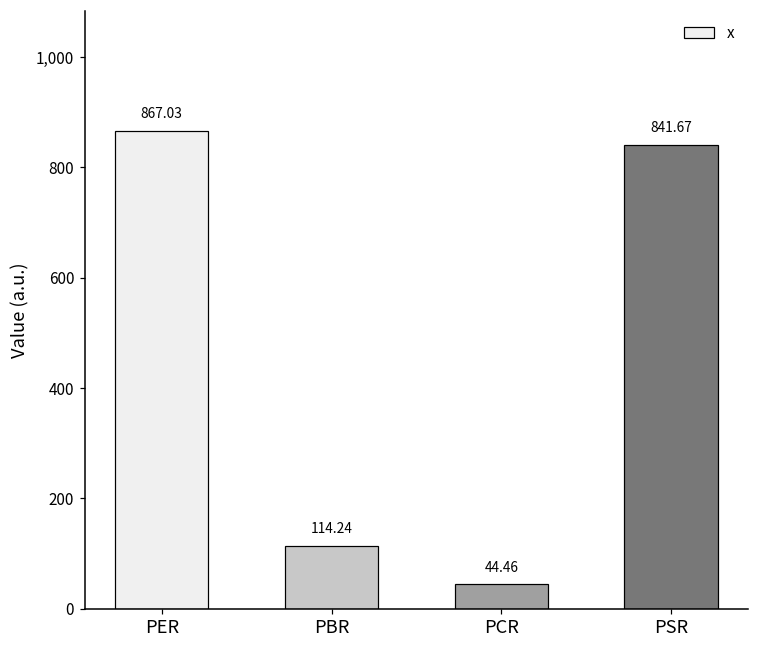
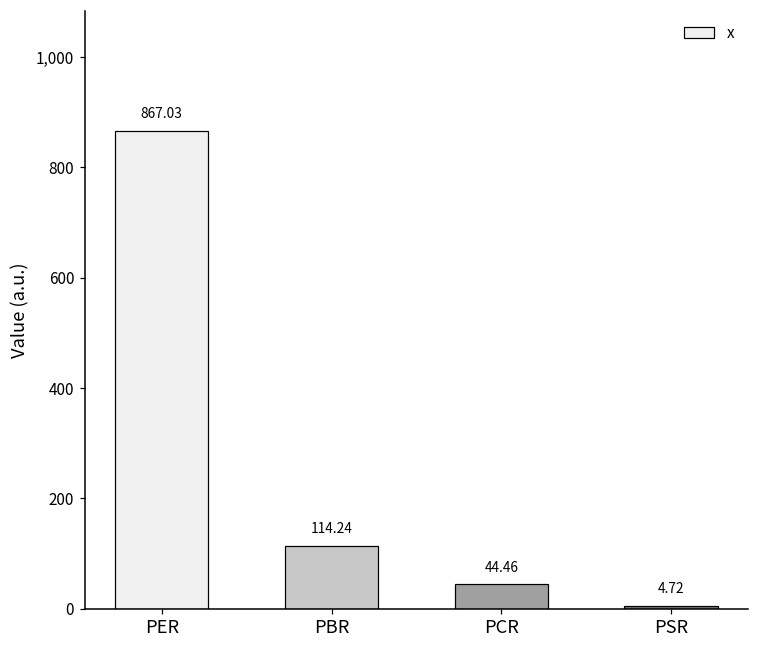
PSR: 841.67 -> 4.72
